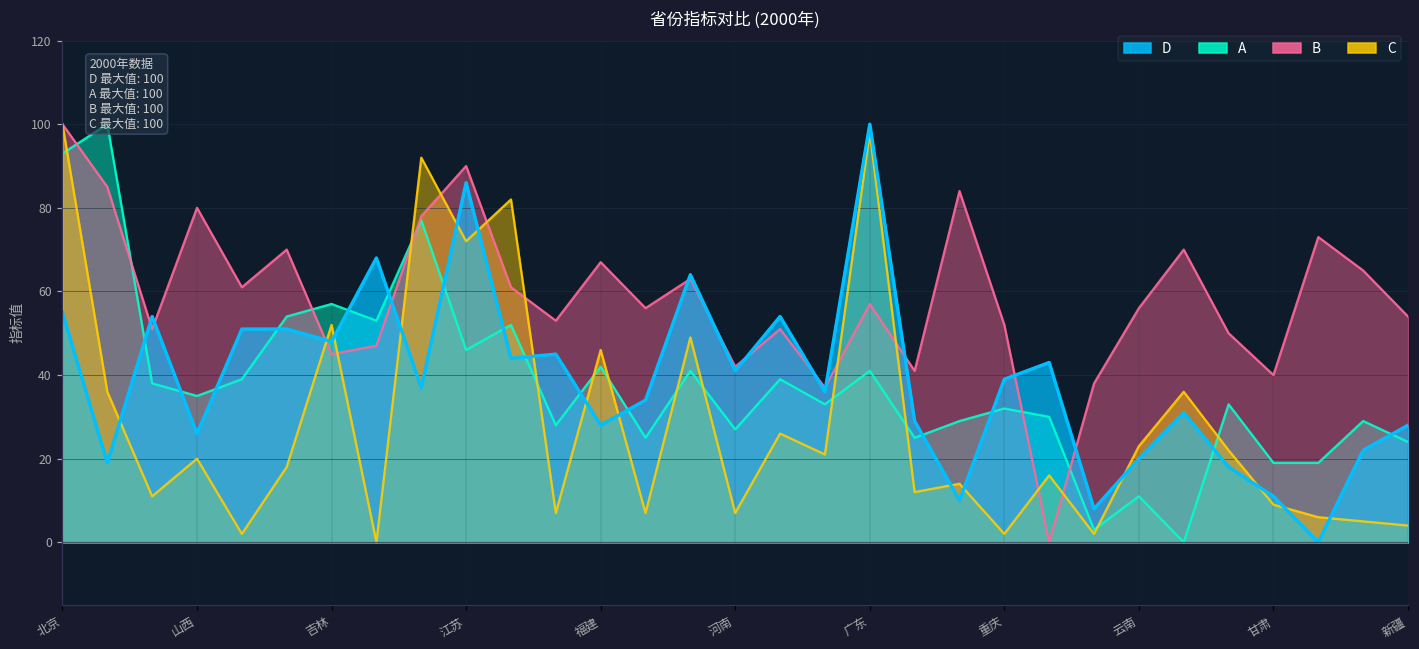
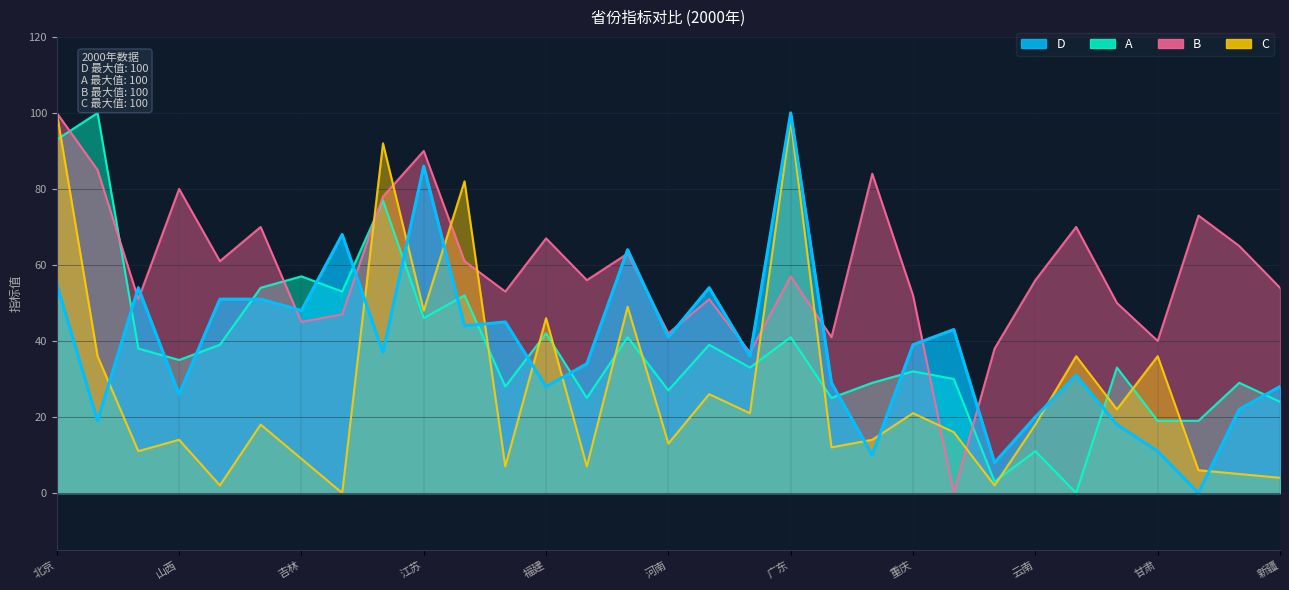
C, 山西: 20 -> 14
C, 吉林: 52 -> 9
C, 江苏: 72 -> 48
C, 河南: 7 -> 13
C, 重庆: 2 -> 21
C, 云南: 23 -> 18
C, 甘肃: 9 -> 36
